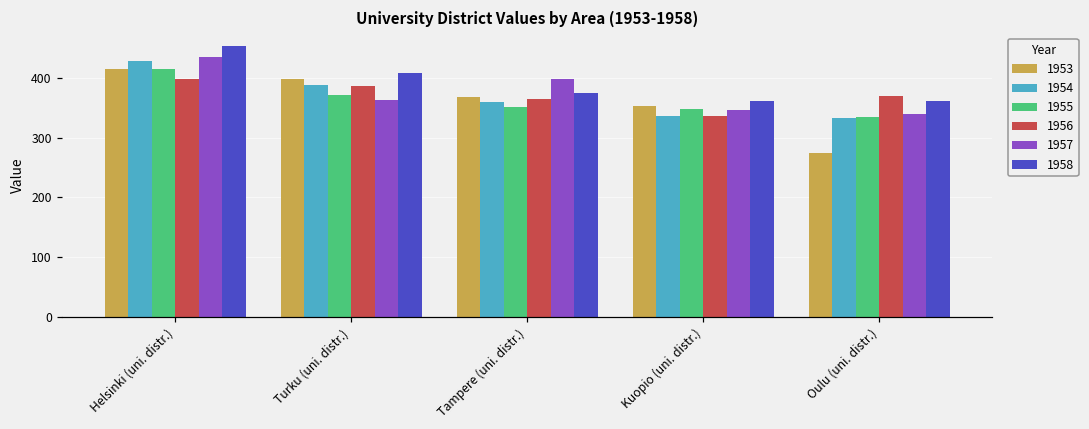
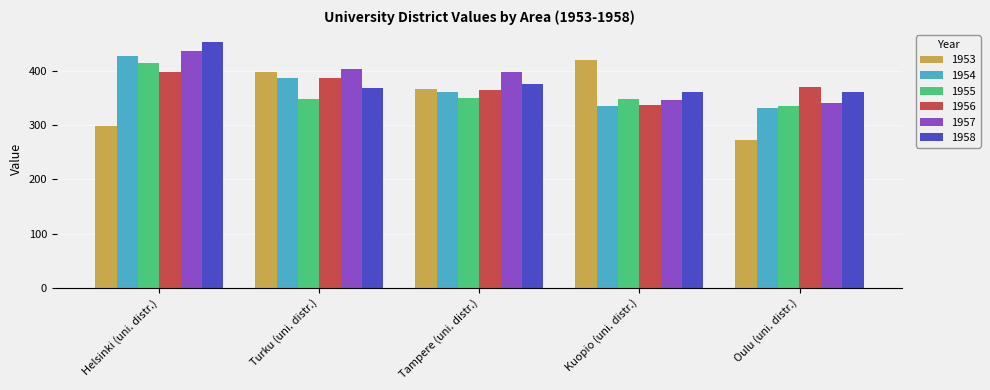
1953, Helsinki (uni. distr.): 410 -> 300
1955, Turku (uni. distr.): 370 -> 350
1957, Turku (uni. distr.): 360 -> 400
1958, Turku (uni. distr.): 410 -> 370
1953, Kuopio (uni. distr.): 350 -> 420
